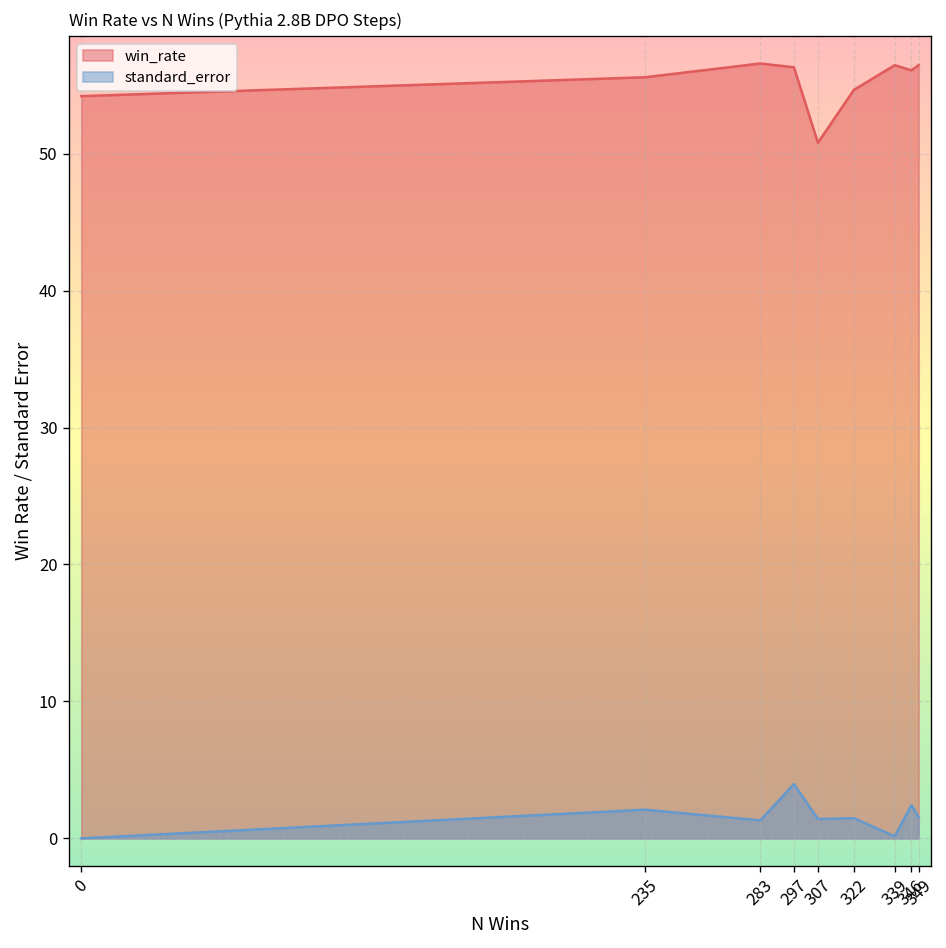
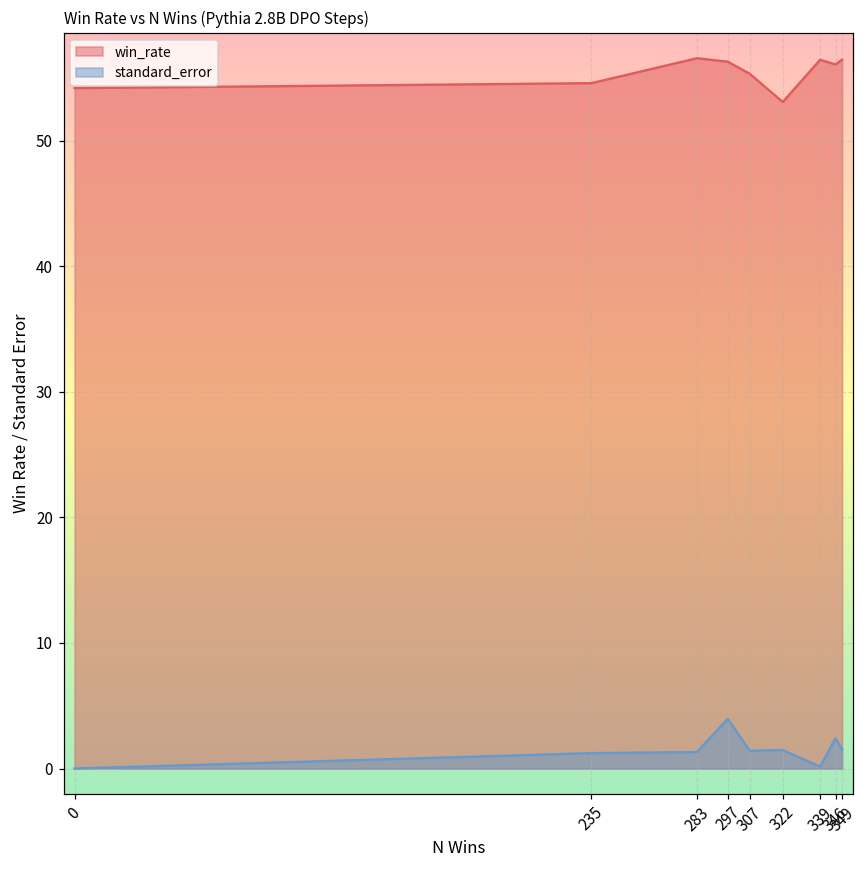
win_rate, 235: 55.6 -> 54.6
standard_error, 235: 2.1 -> 1.2
win_rate, 307: 50.8 -> 55.3
win_rate, 322: 54.7 -> 53.1
